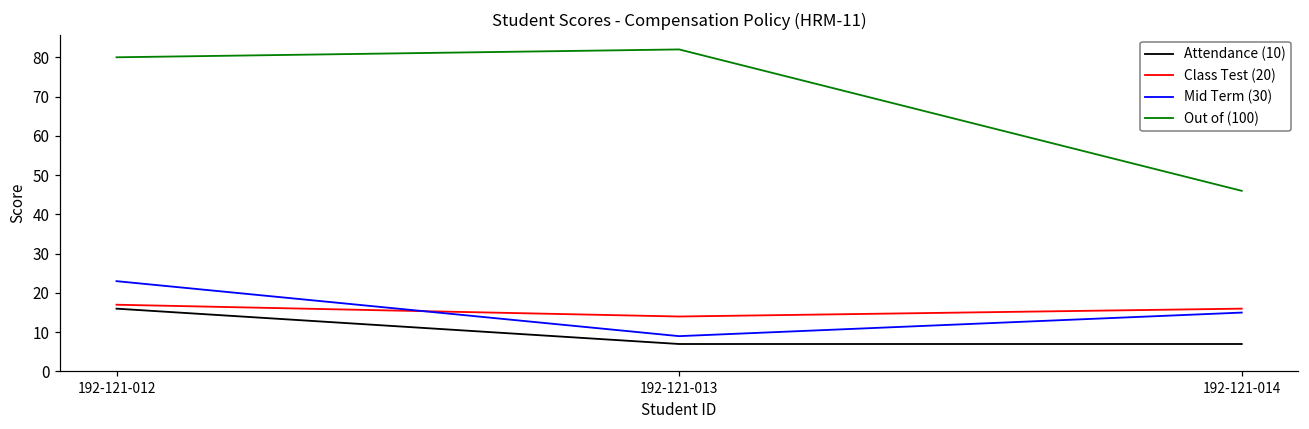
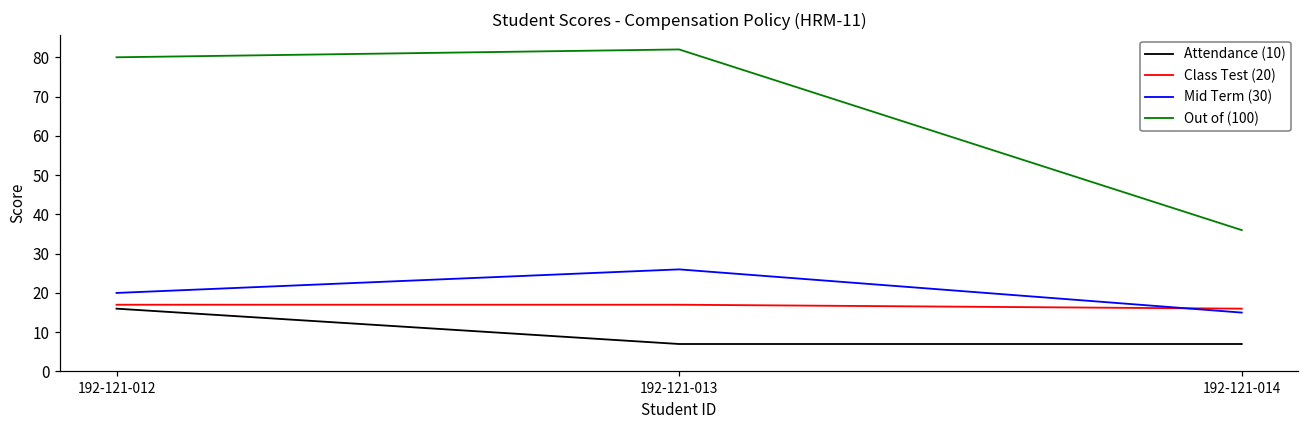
Mid Term (30), 192-121-012: 23 -> 20
Class Test (20), 192-121-013: 14 -> 17
Mid Term (30), 192-121-013: 9 -> 26
Out of (100), 192-121-014: 46 -> 36
